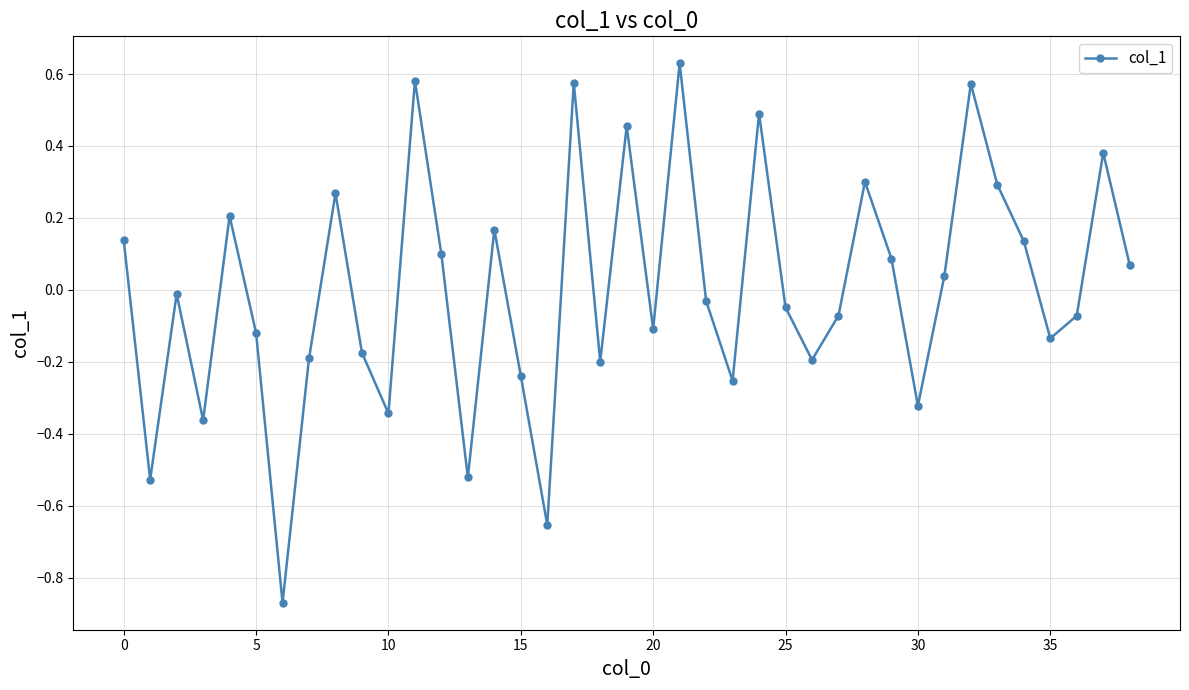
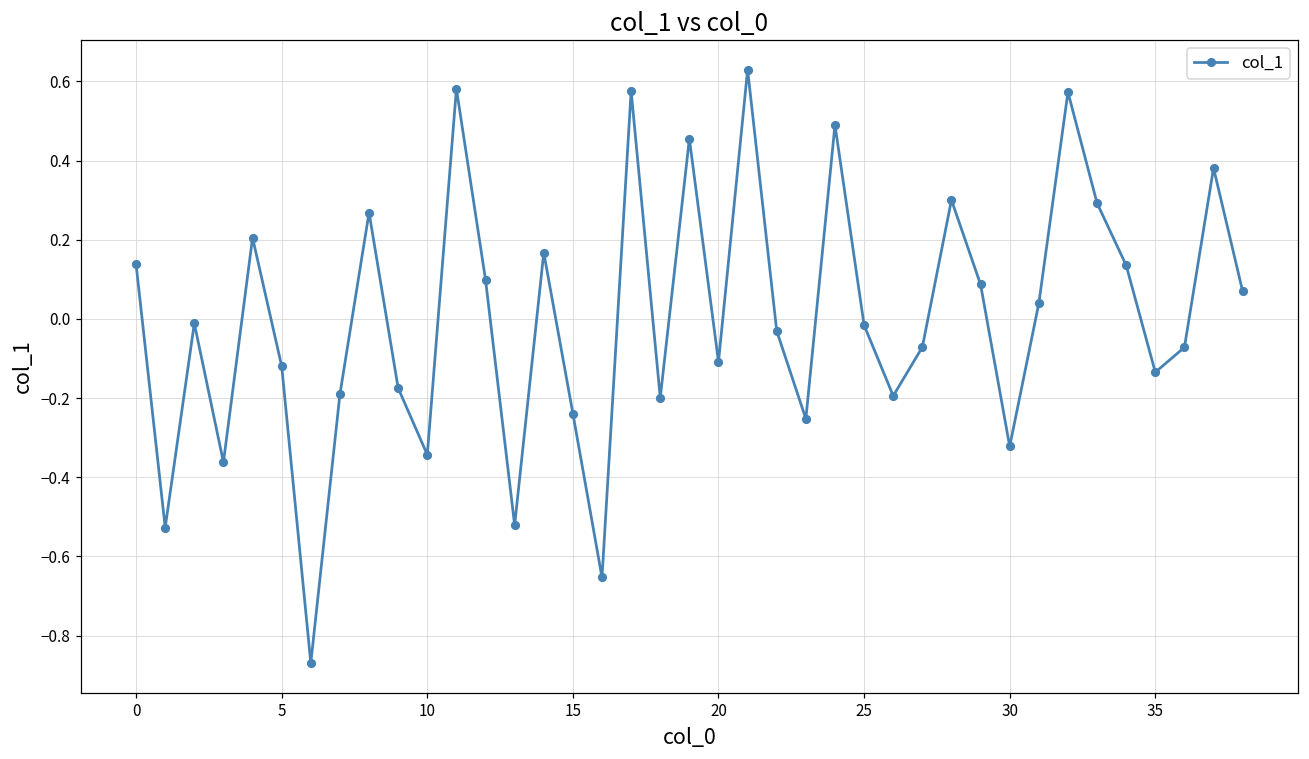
25: -0.05 -> -0.02
